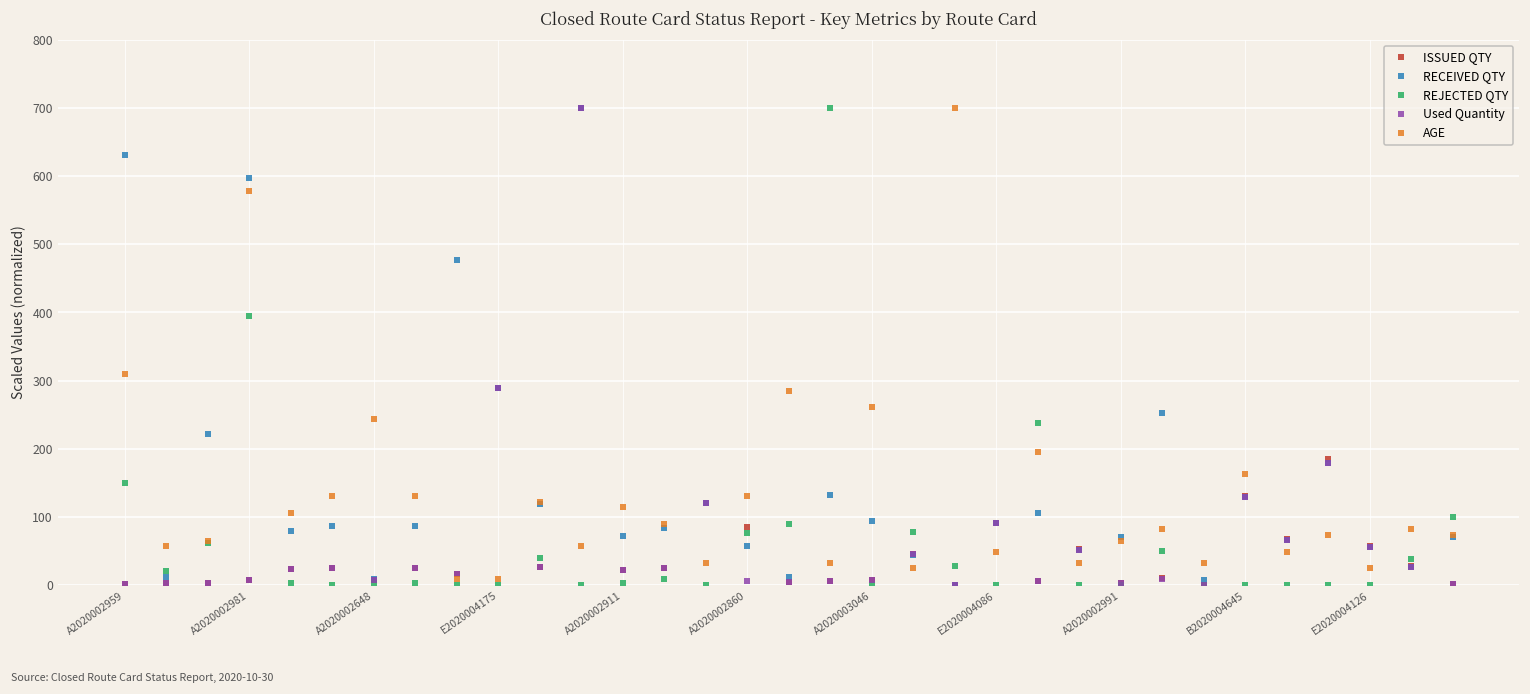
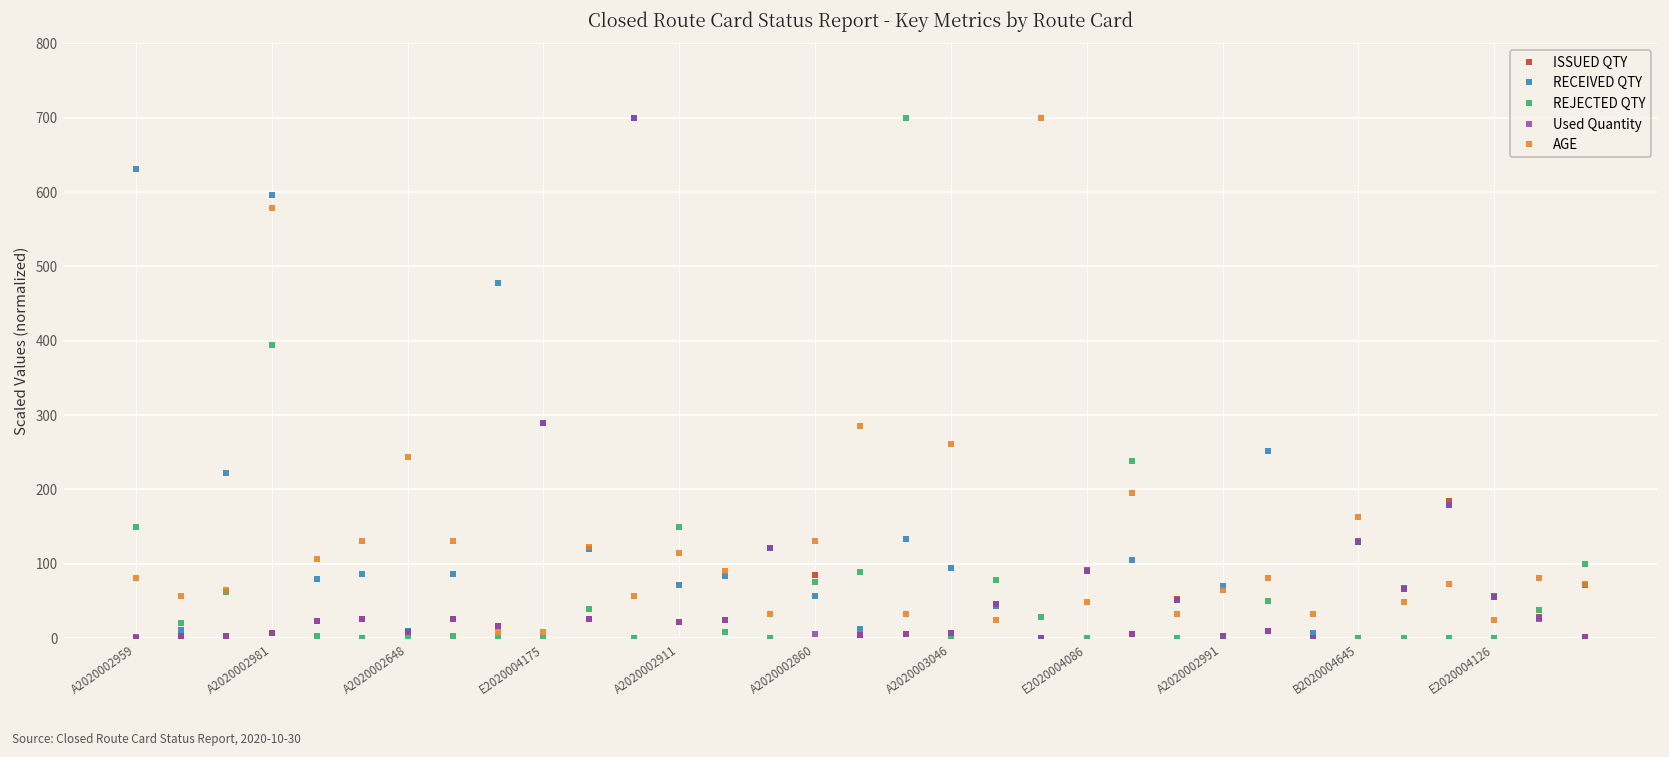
AGE, A2020002959: 310 -> 80
REJECTED QTY, A2020002911: 0 -> 150
